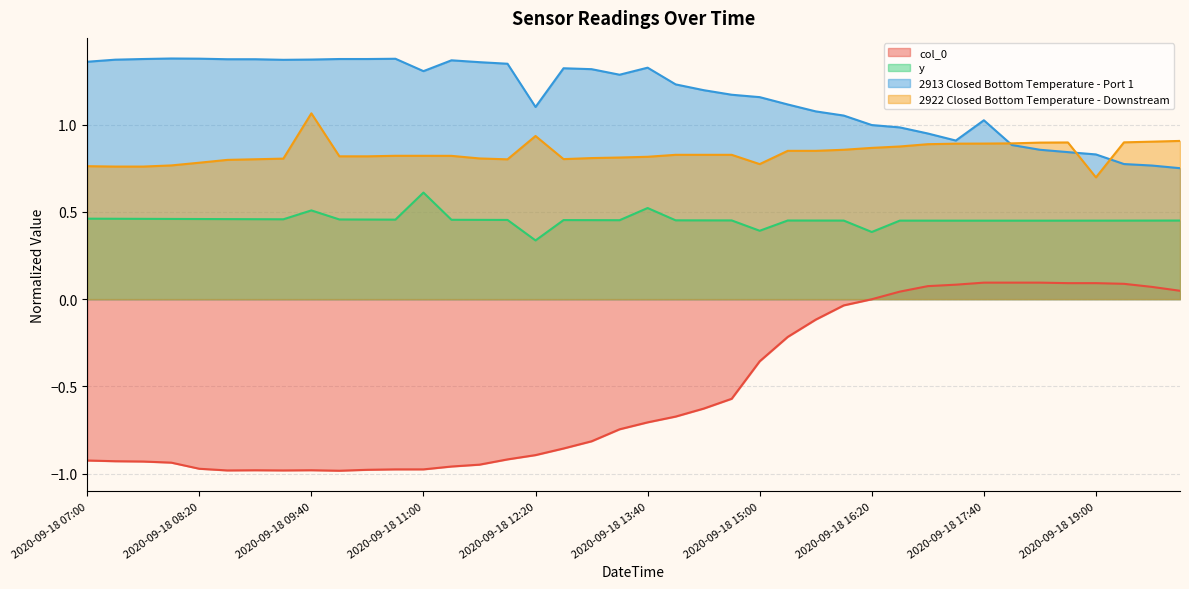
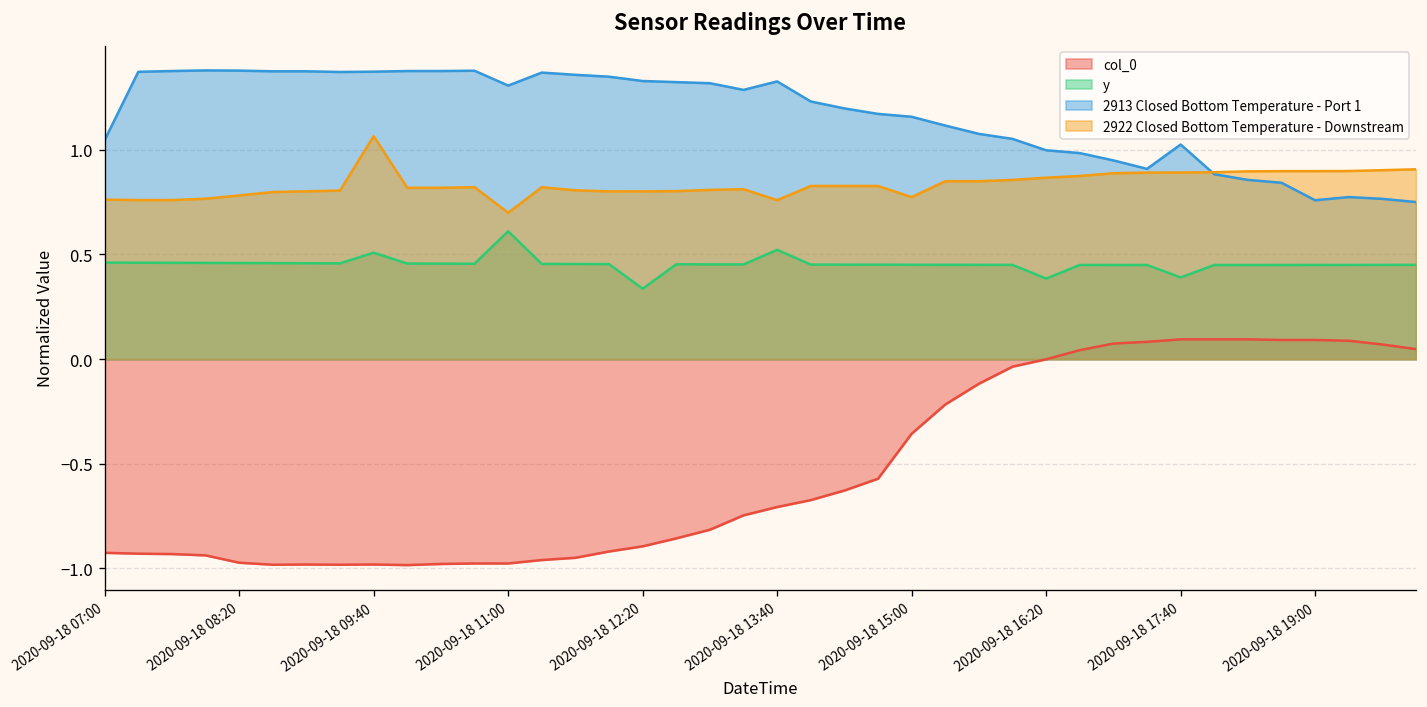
2913 Closed Bottom Temperature - Port 1, 2020-09-18 07:00: 1.36 -> 1.05
2922 Closed Bottom Temperature - Downstream, 2020-09-18 11:00: 0.82 -> 0.70
2913 Closed Bottom Temperature - Port 1, 2020-09-18 12:20: 1.10 -> 1.33
2922 Closed Bottom Temperature - Downstream, 2020-09-18 12:20: 0.94 -> 0.80
2922 Closed Bottom Temperature - Downstream, 2020-09-18 13:40: 0.82 -> 0.76
y, 2020-09-18 15:00: 0.39 -> 0.45
y, 2020-09-18 17:40: 0.45 -> 0.39
2913 Closed Bottom Temperature - Port 1, 2020-09-18 19:00: 0.83 -> 0.76
2922 Closed Bottom Temperature - Downstream, 2020-09-18 19:00: 0.70 -> 0.90
